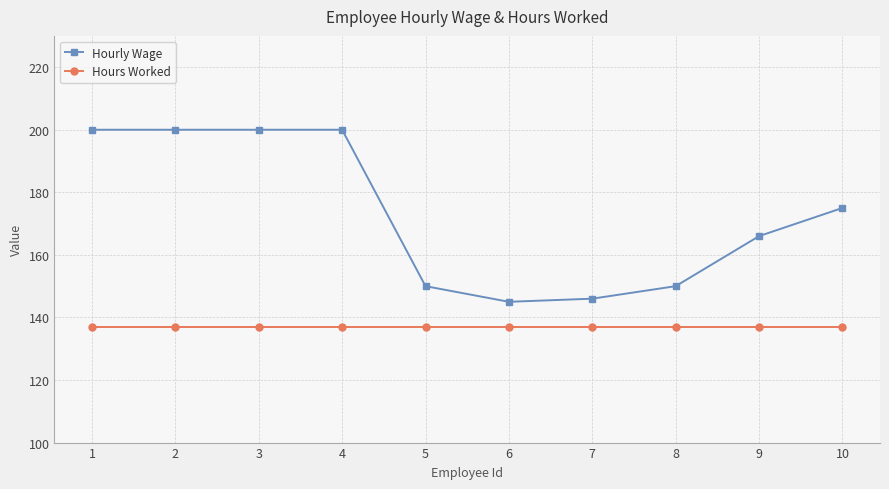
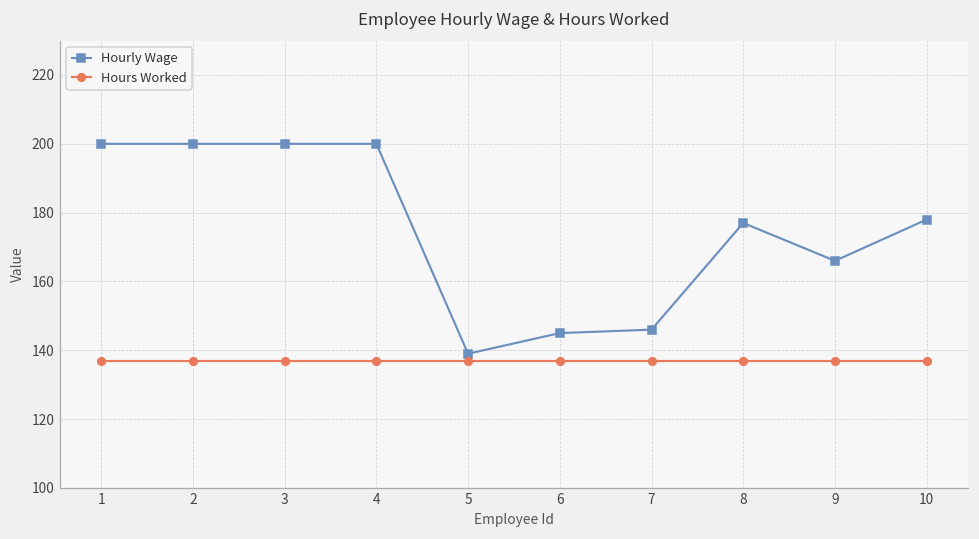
Hourly Wage, 5: 150 -> 139
Hourly Wage, 8: 150 -> 177
Hourly Wage, 10: 175 -> 178
